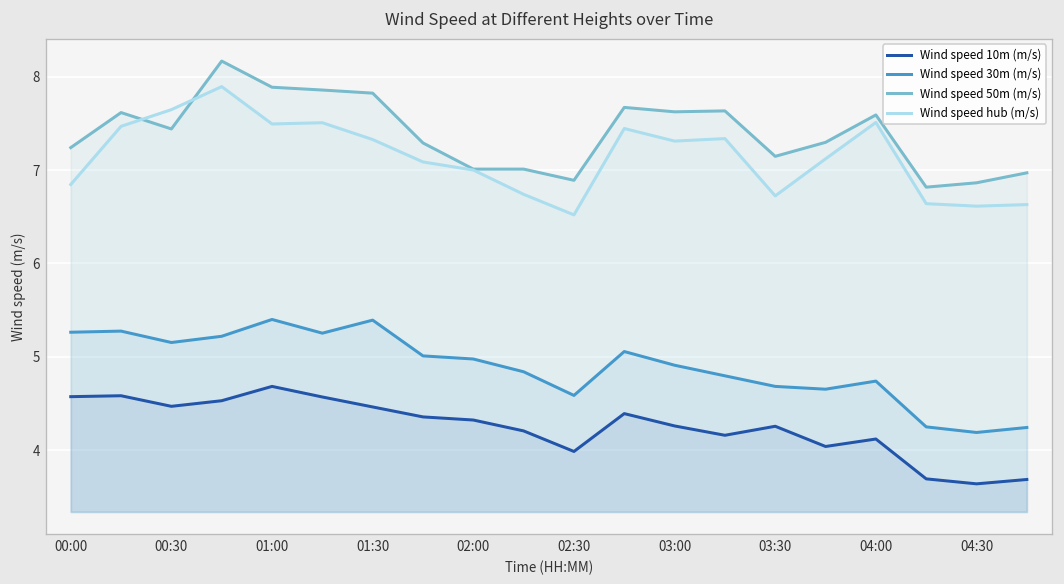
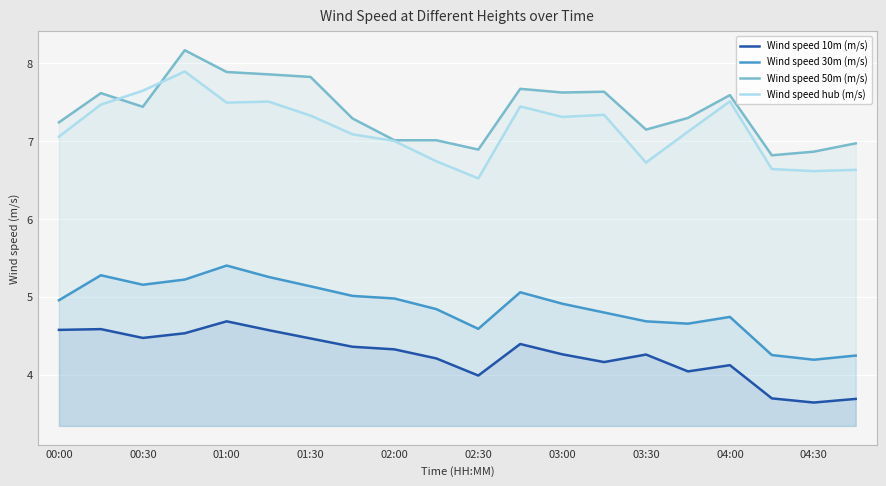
Wind speed 30m (m/s), 00:00: 5.3 -> 5.0
Wind speed hub (m/s), 00:00: 6.8 -> 7.1
Wind speed 30m (m/s), 01:30: 5.4 -> 5.1
